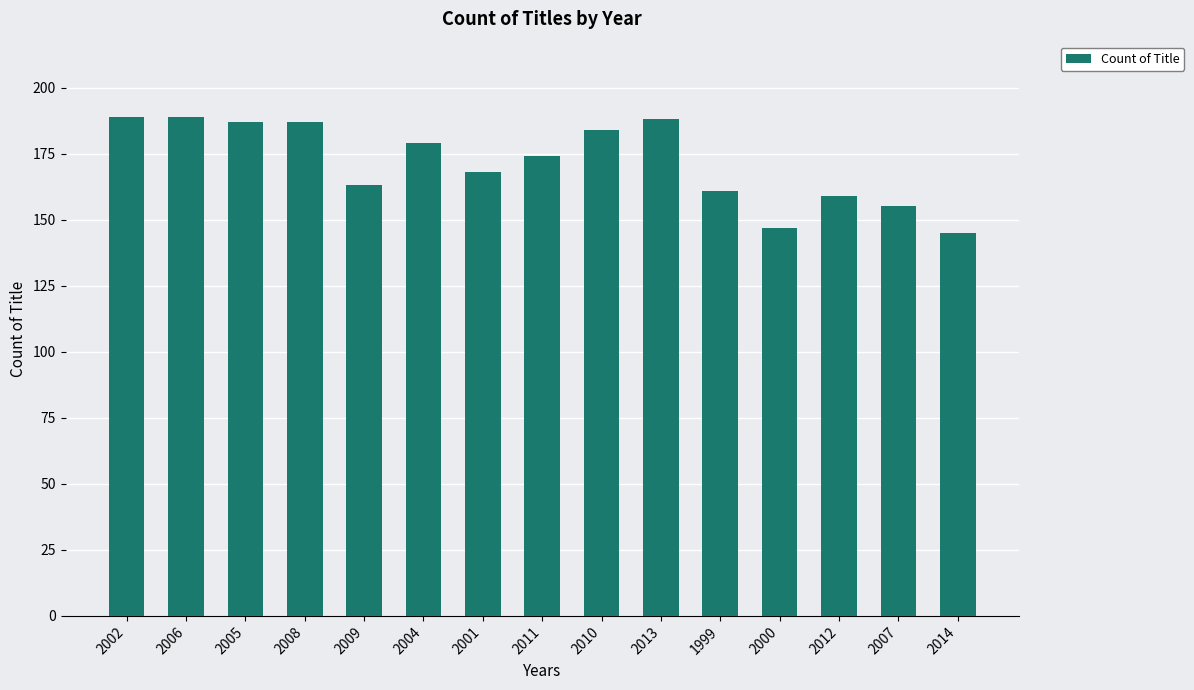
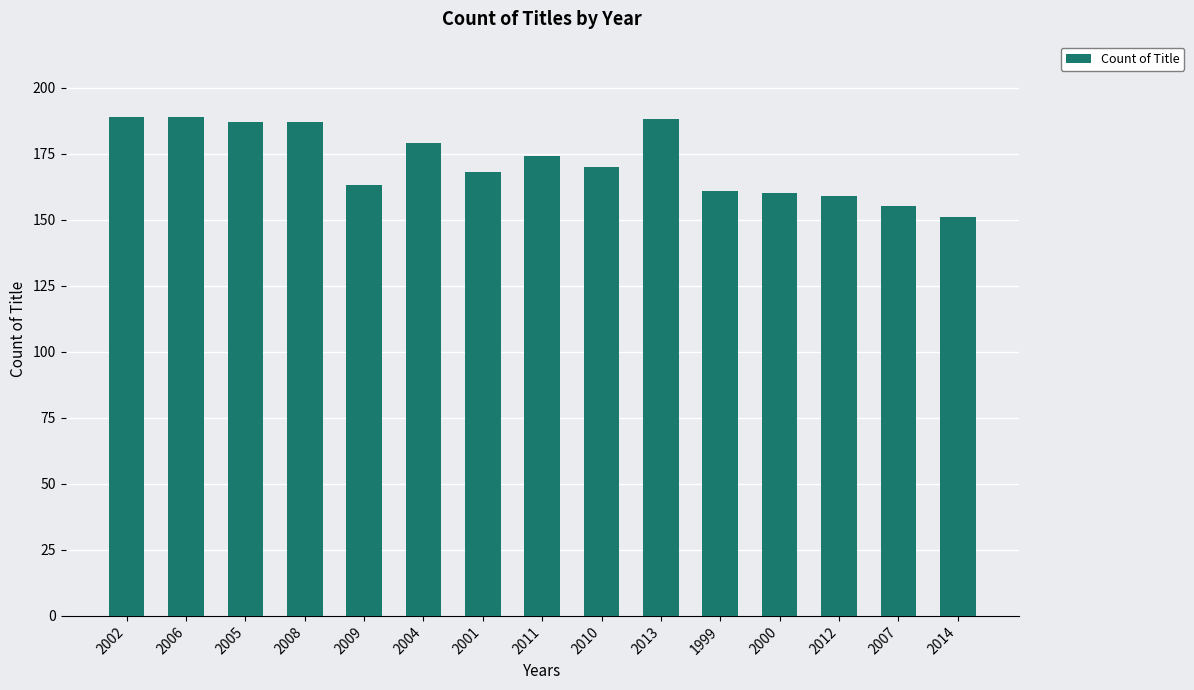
2010: 184 -> 170
2000: 147 -> 160
2014: 145 -> 151
